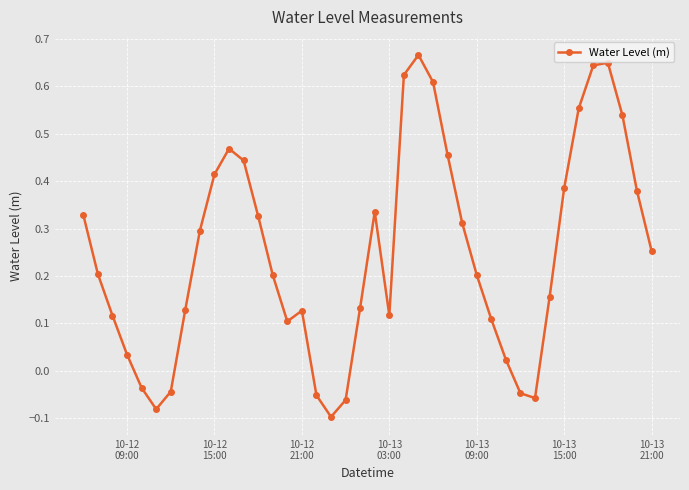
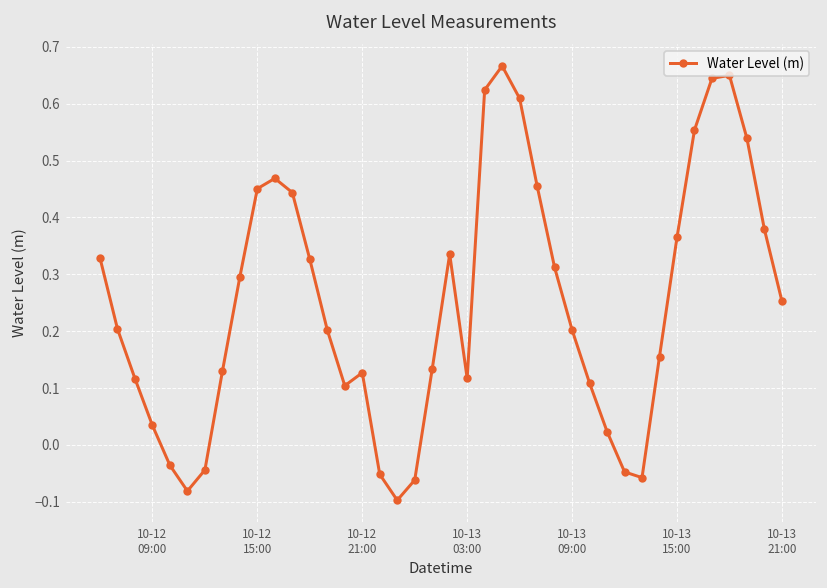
10-12 15:00: 0.41 -> 0.45
10-13 15:00: 0.39 -> 0.36
